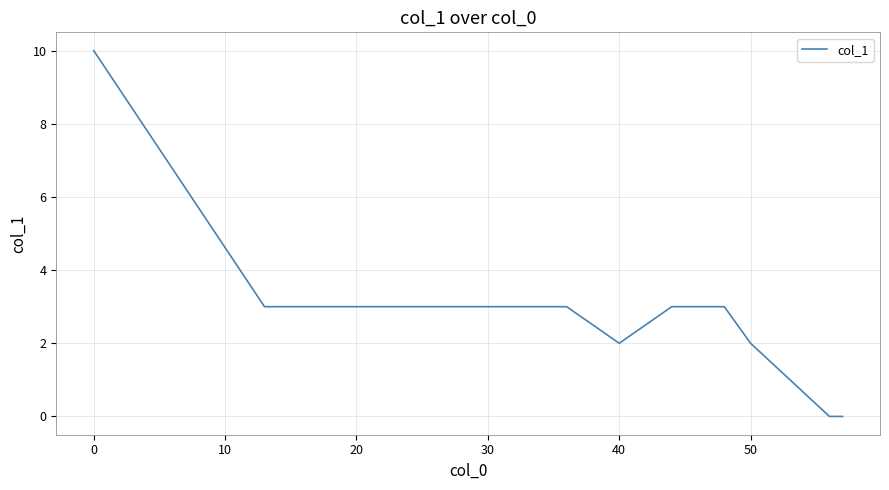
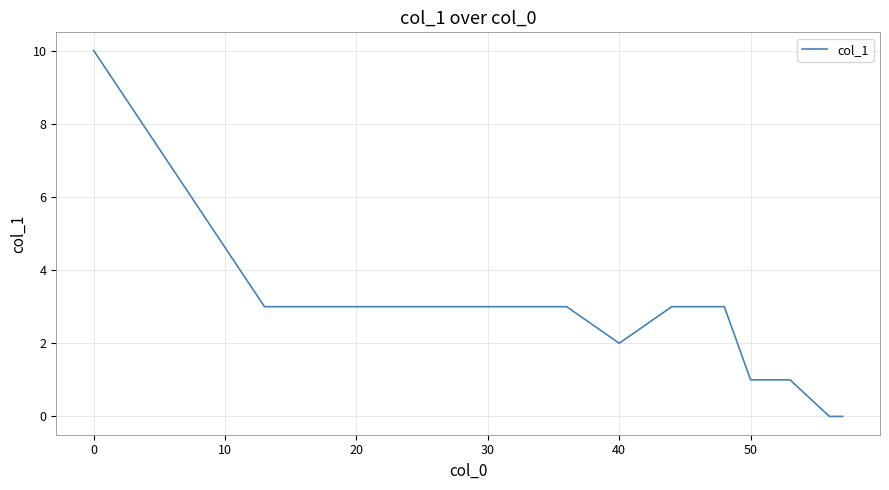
50: 2 -> 1
